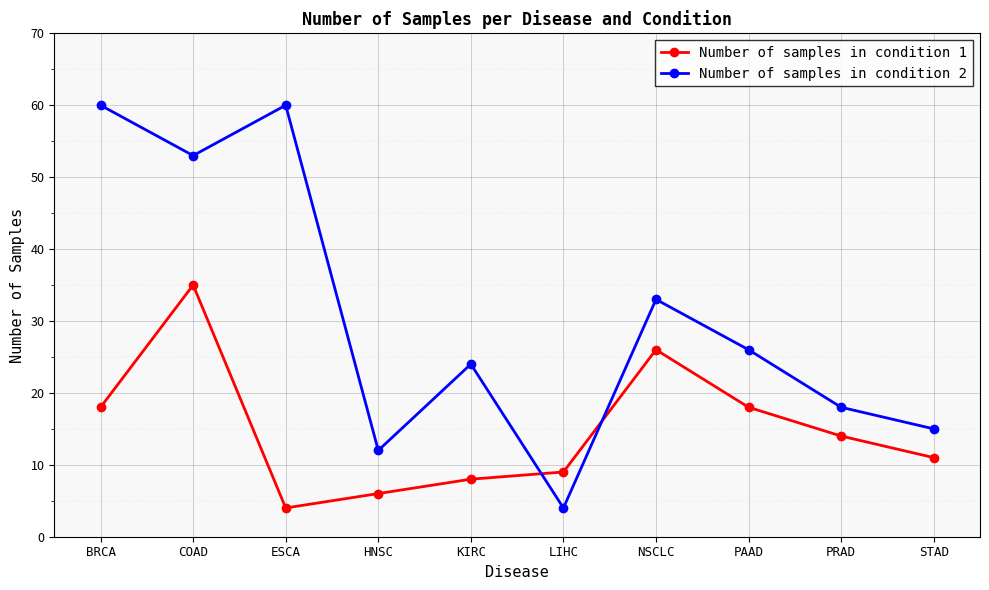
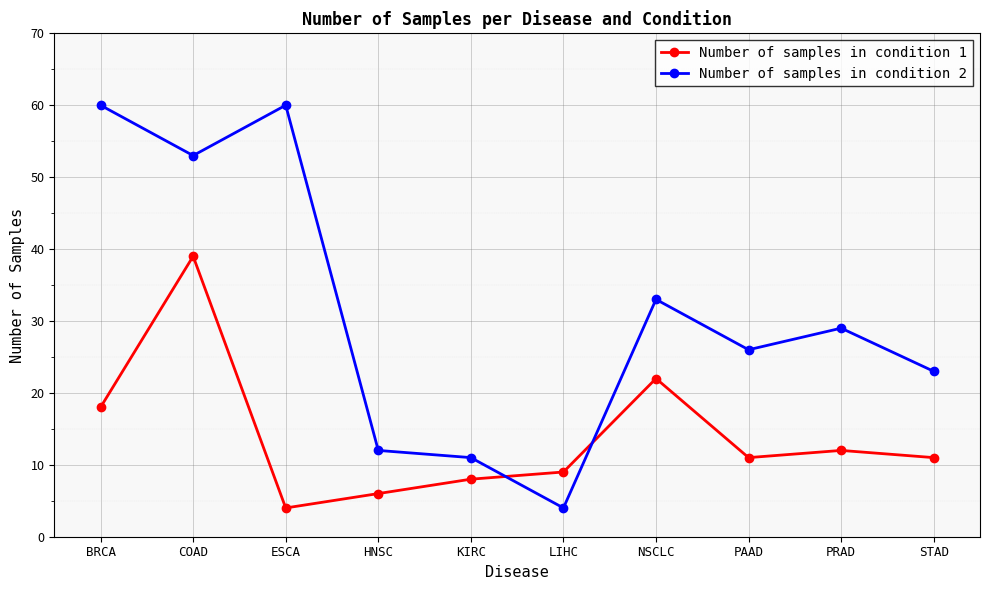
Number of samples in condition 1, COAD: 35 -> 39
Number of samples in condition 2, KIRC: 24 -> 11
Number of samples in condition 1, NSCLC: 26 -> 22
Number of samples in condition 1, PAAD: 18 -> 11
Number of samples in condition 1, PRAD: 14 -> 12
Number of samples in condition 2, PRAD: 18 -> 29
Number of samples in condition 2, STAD: 15 -> 23
